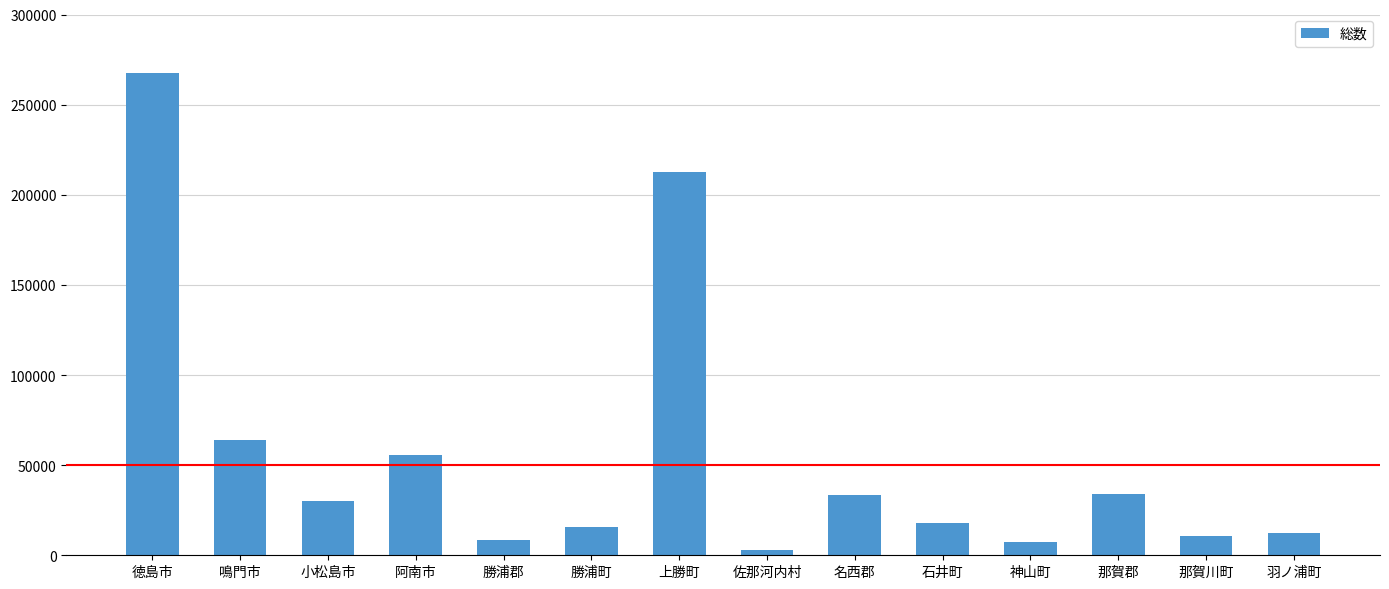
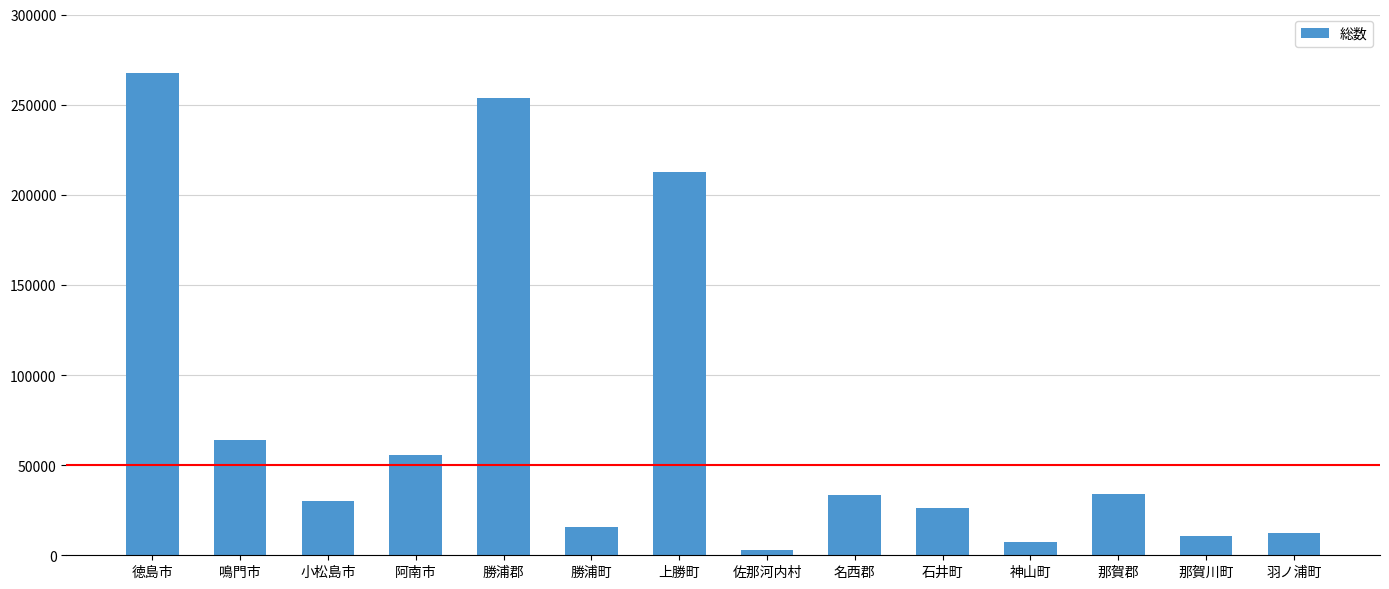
勝浦郡: 9000 -> 254000
石井町: 18000 -> 26000
